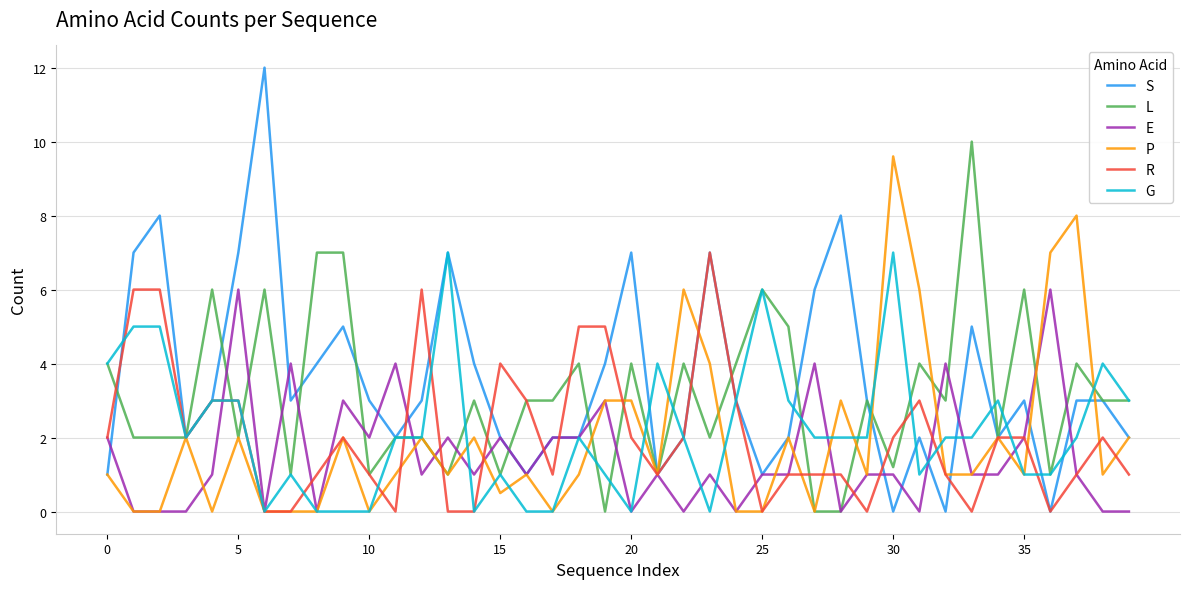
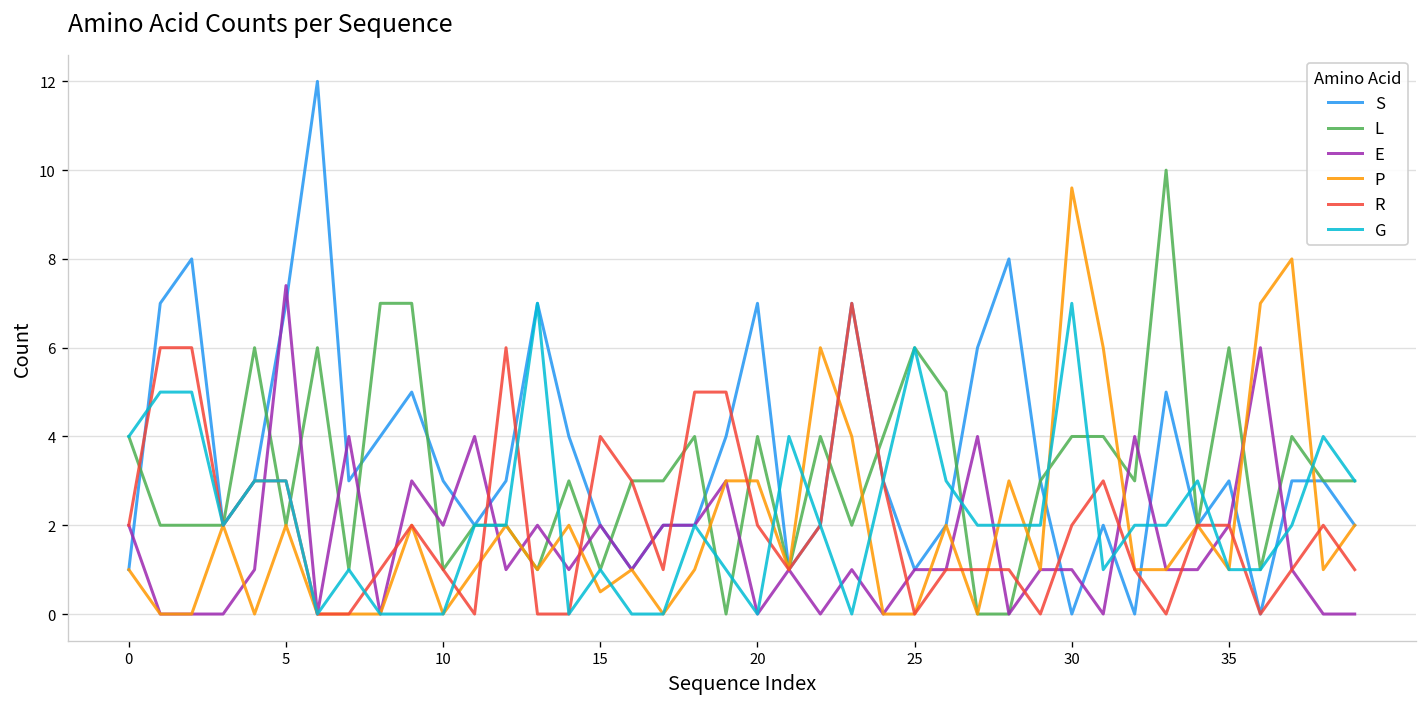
E, 5: 6.0 -> 7.4
L, 30: 1.2 -> 4.0
